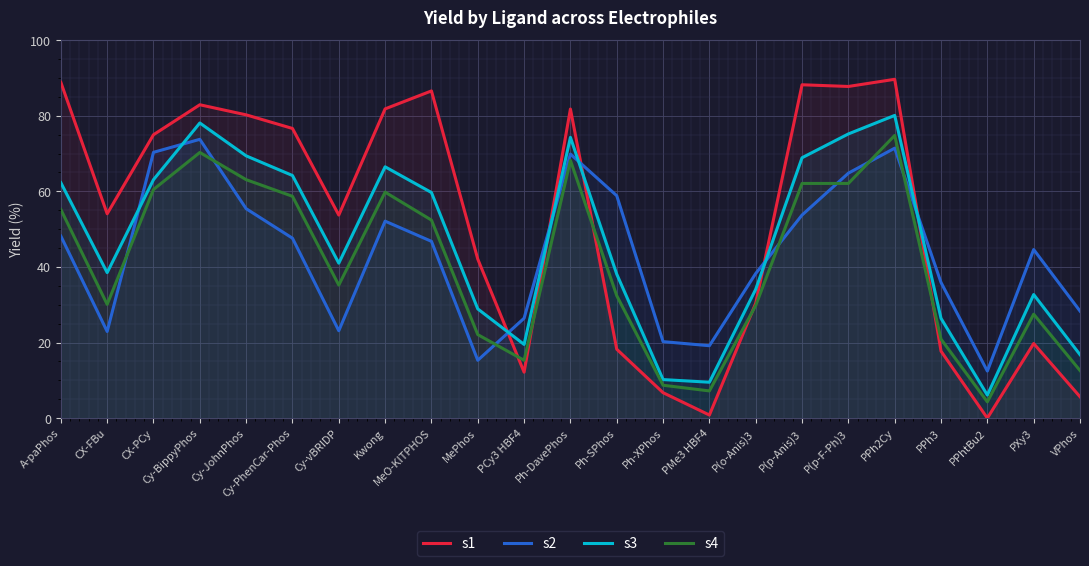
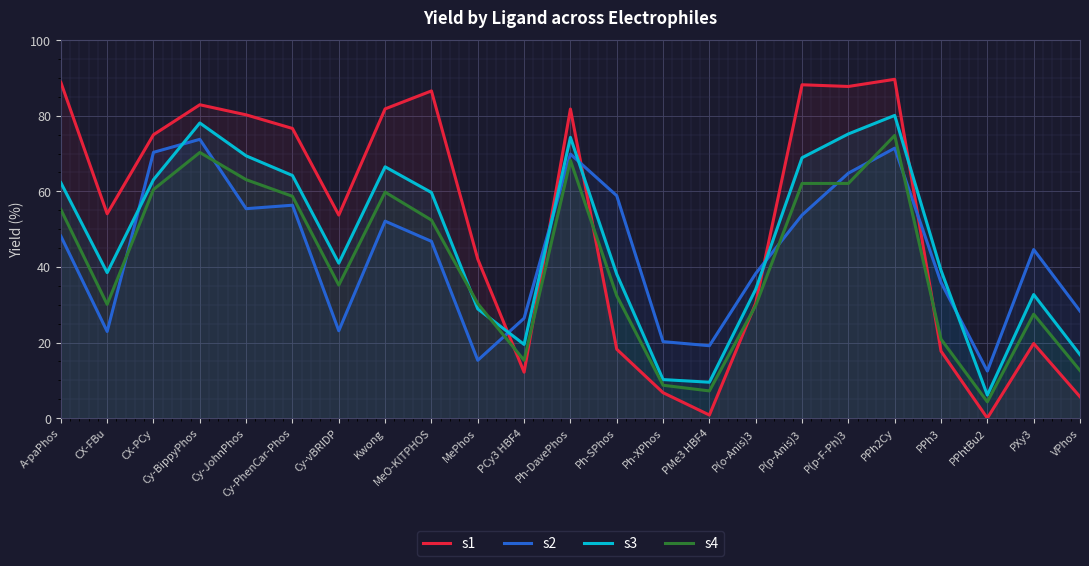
s2, Cy-PhenCar-Phos: 48 -> 56
s4, MePhos: 22 -> 30
s3, PPh3: 26 -> 39
